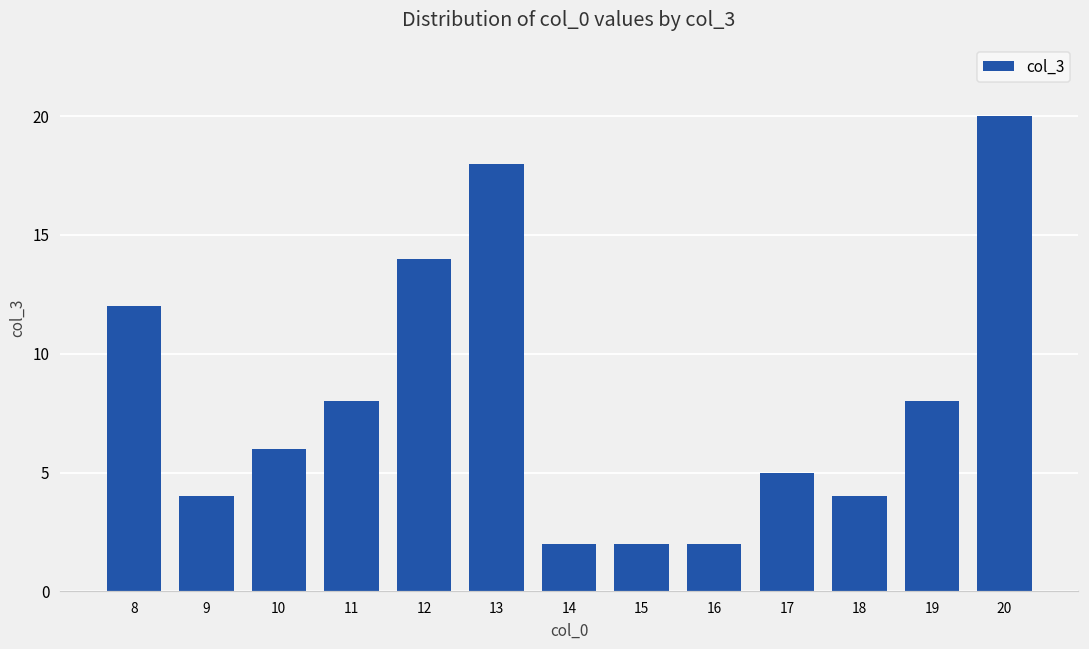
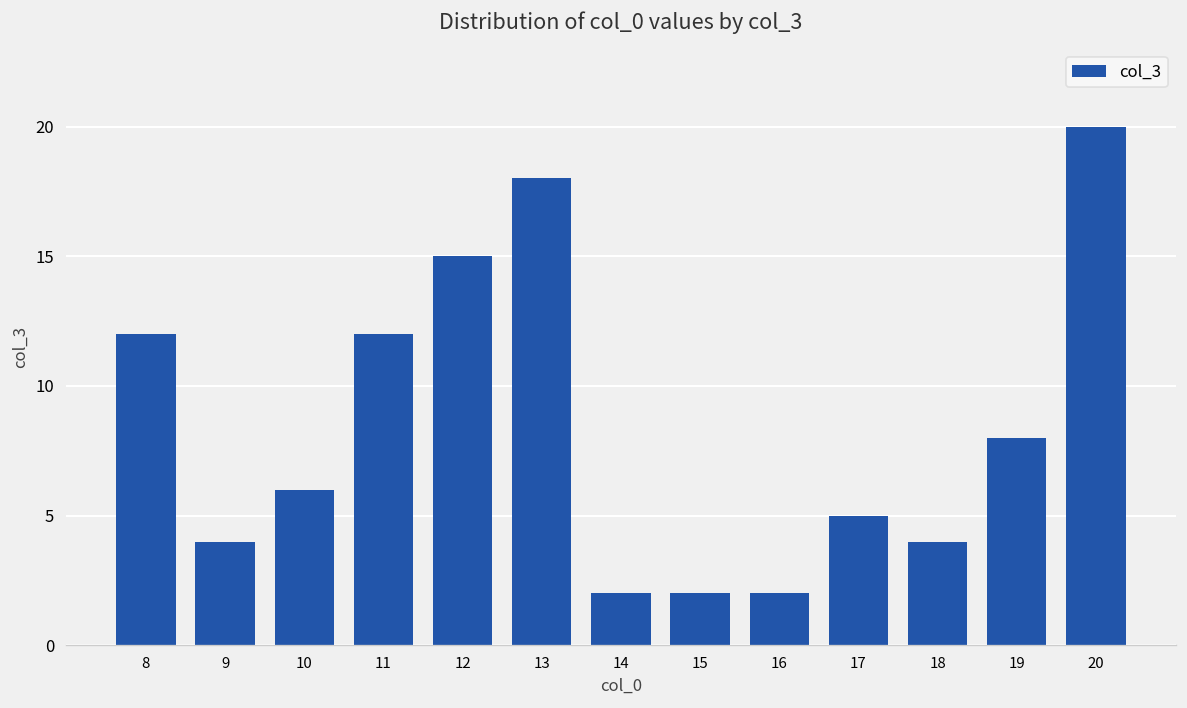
11: 8 -> 12
12: 14 -> 15
